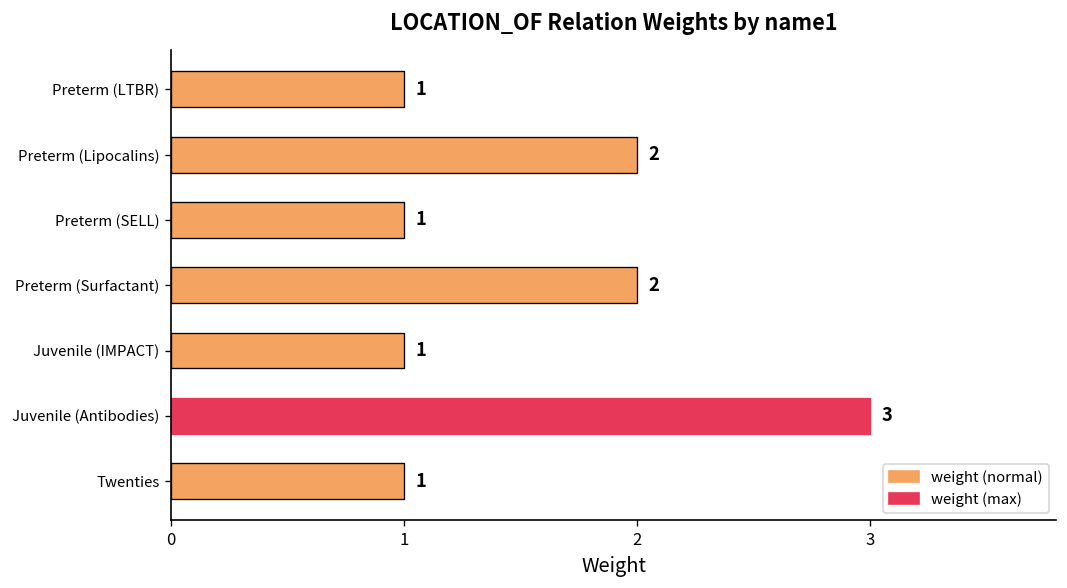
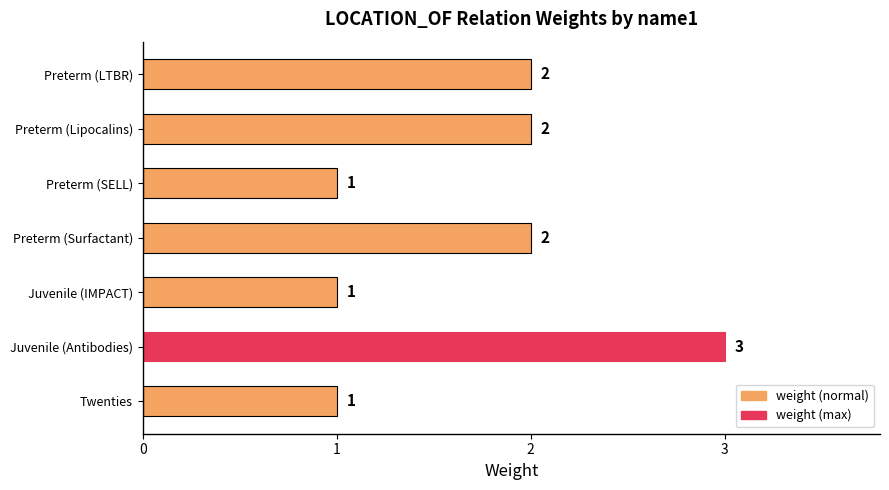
Preterm (LTBR): 1 -> 2
